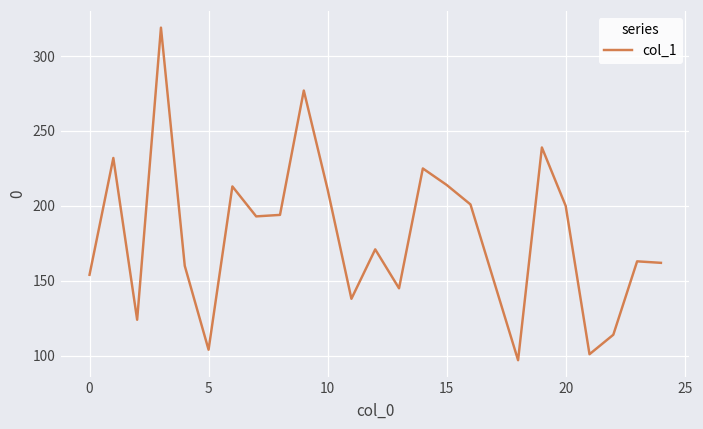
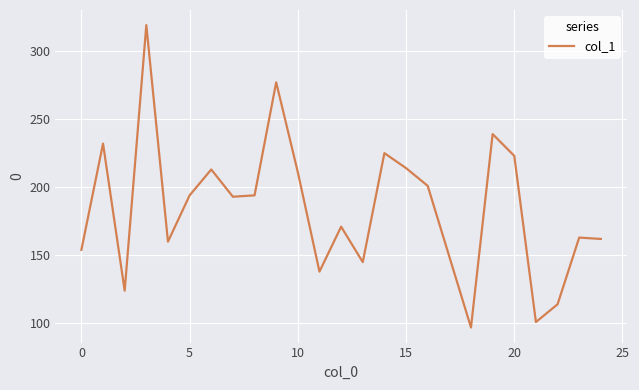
5: 104 -> 194
20: 200 -> 223
